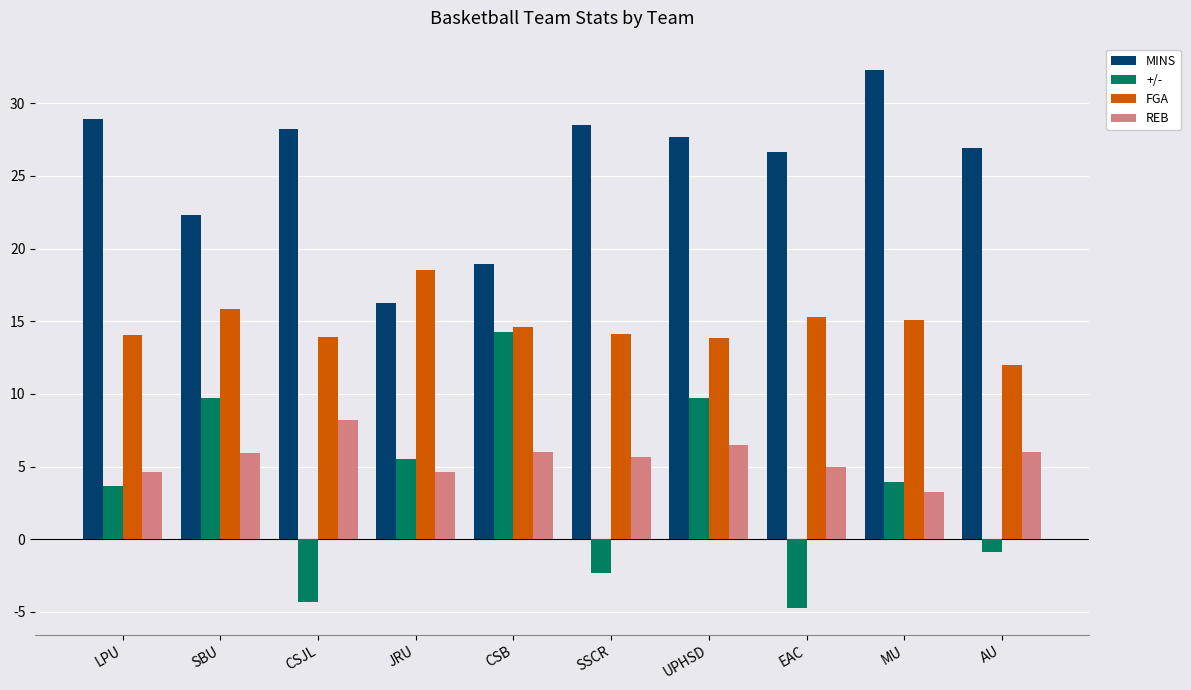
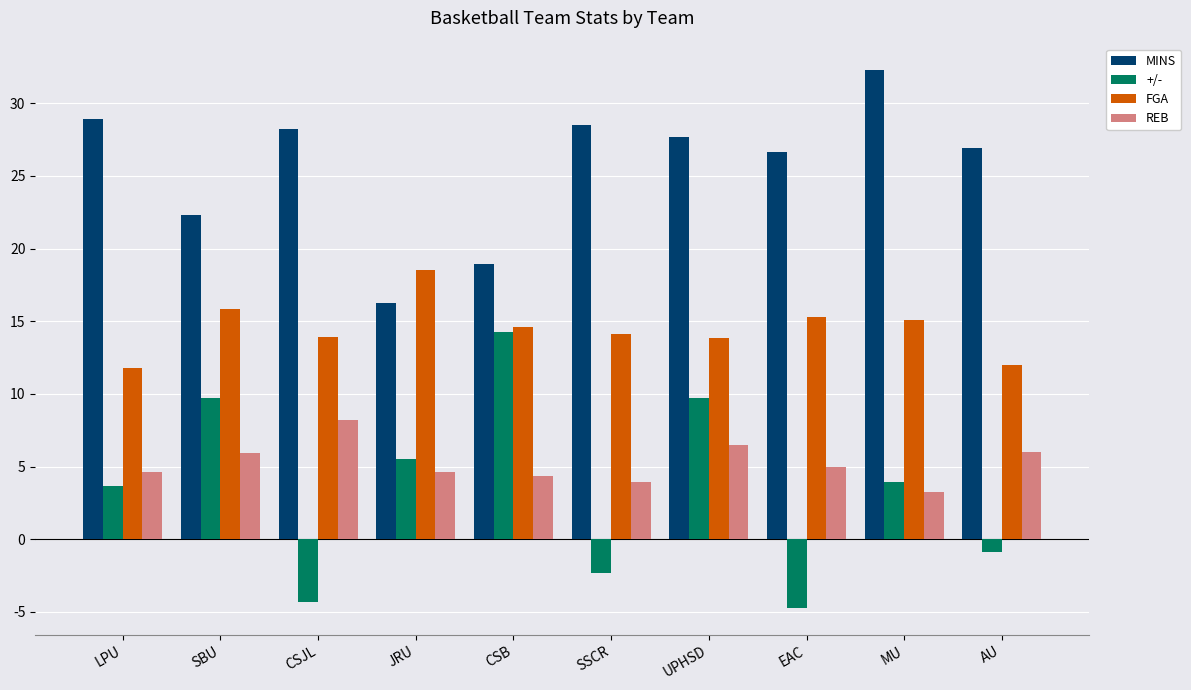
FGA, LPU: 14.1 -> 11.8
REB, CSB: 6.0 -> 4.4
REB, SSCR: 5.7 -> 4.0
